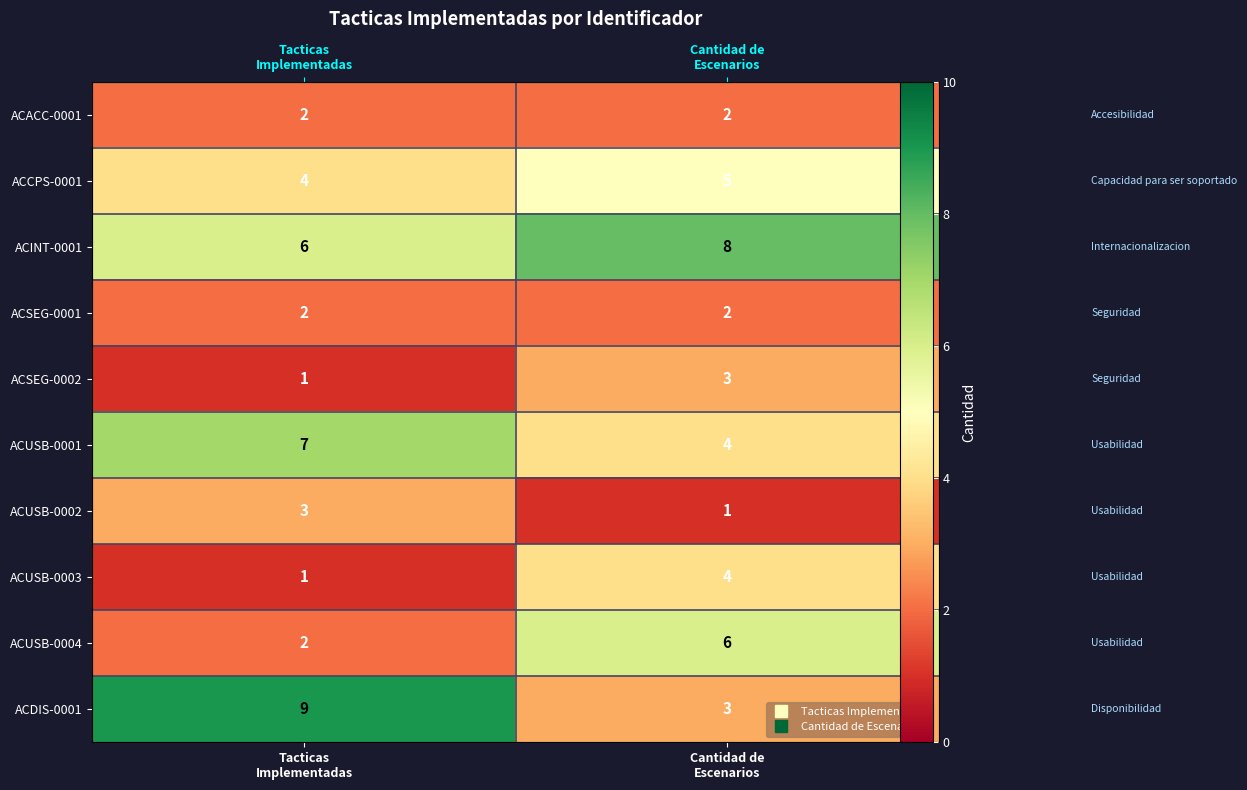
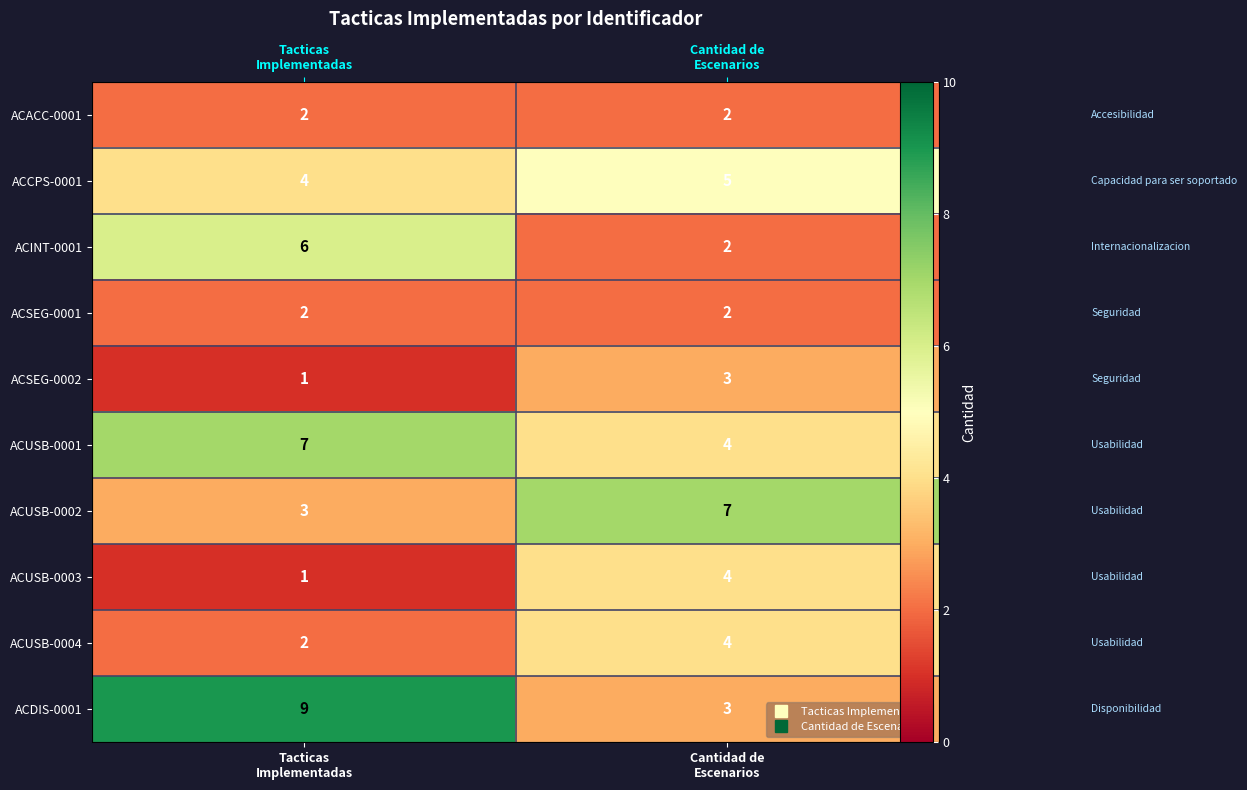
ACINT-0001, Cantidad de Escenarios: 8 -> 2
ACUSB-0002, Cantidad de Escenarios: 1 -> 7
ACUSB-0004, Cantidad de Escenarios: 6 -> 4
